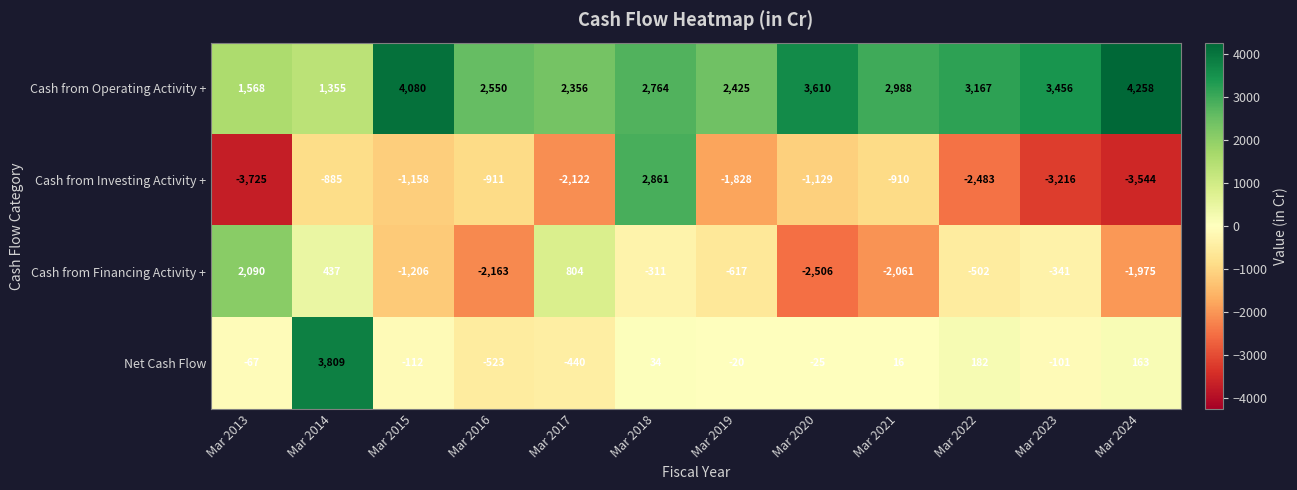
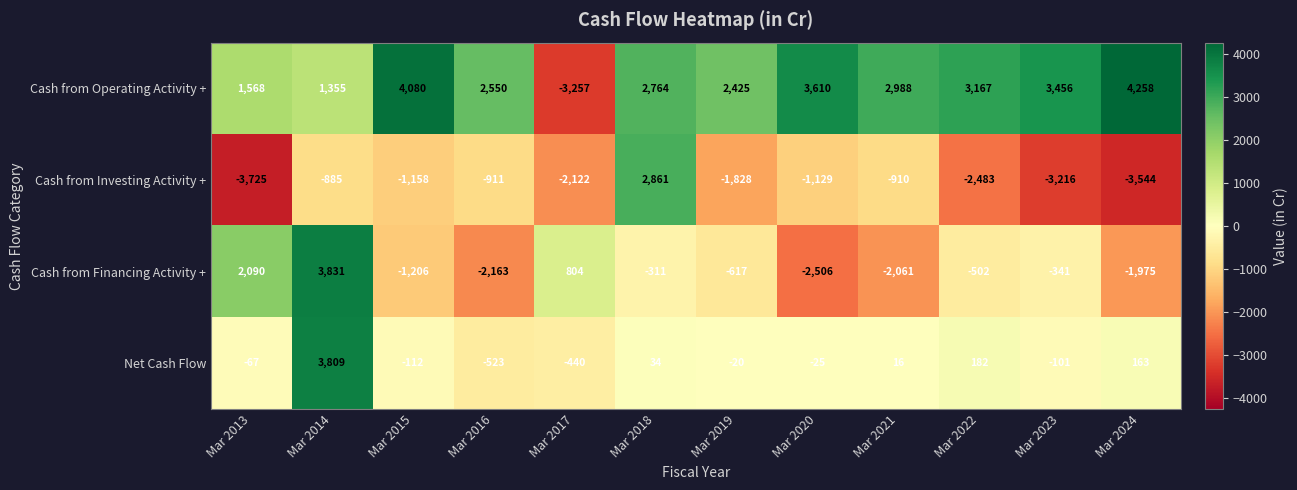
Cash from Operating Activity +, Mar 2017: 2,356 -> -3,257
Cash from Financing Activity +, Mar 2014: 437 -> 3,831
